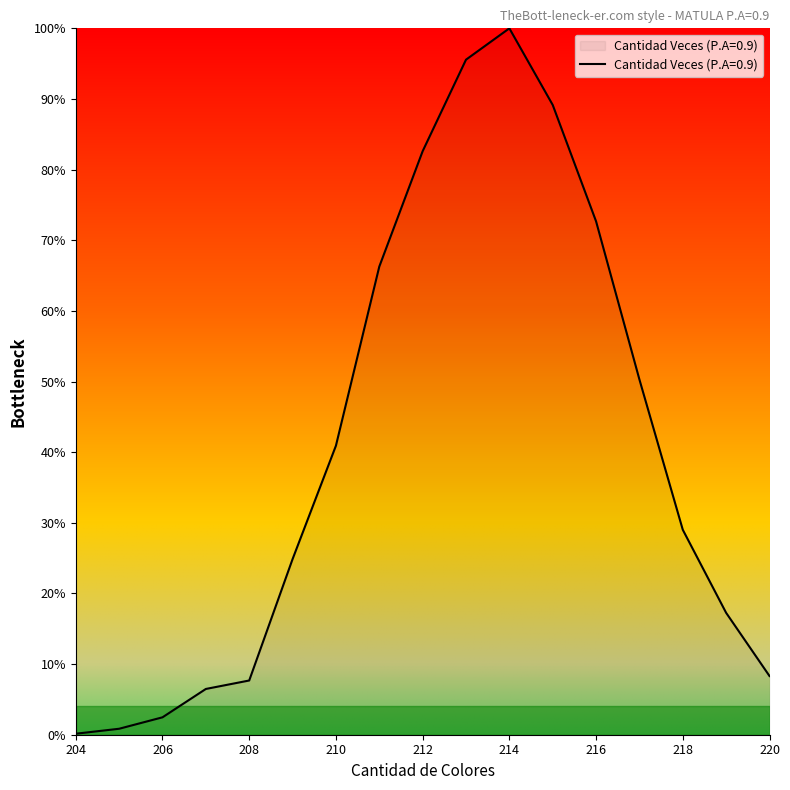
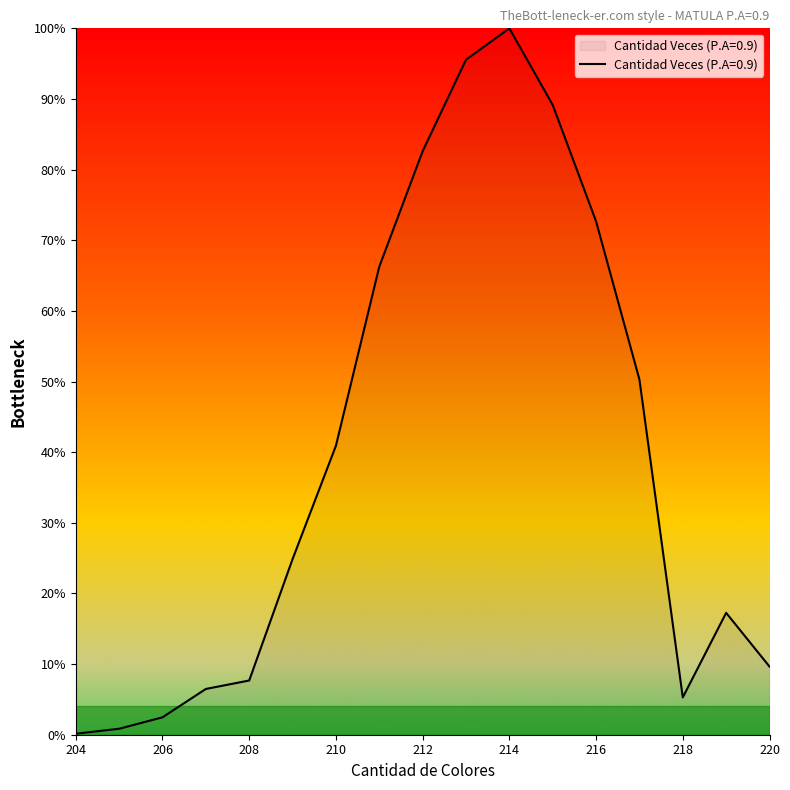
218: 29% -> 5%
220: 8% -> 10%
